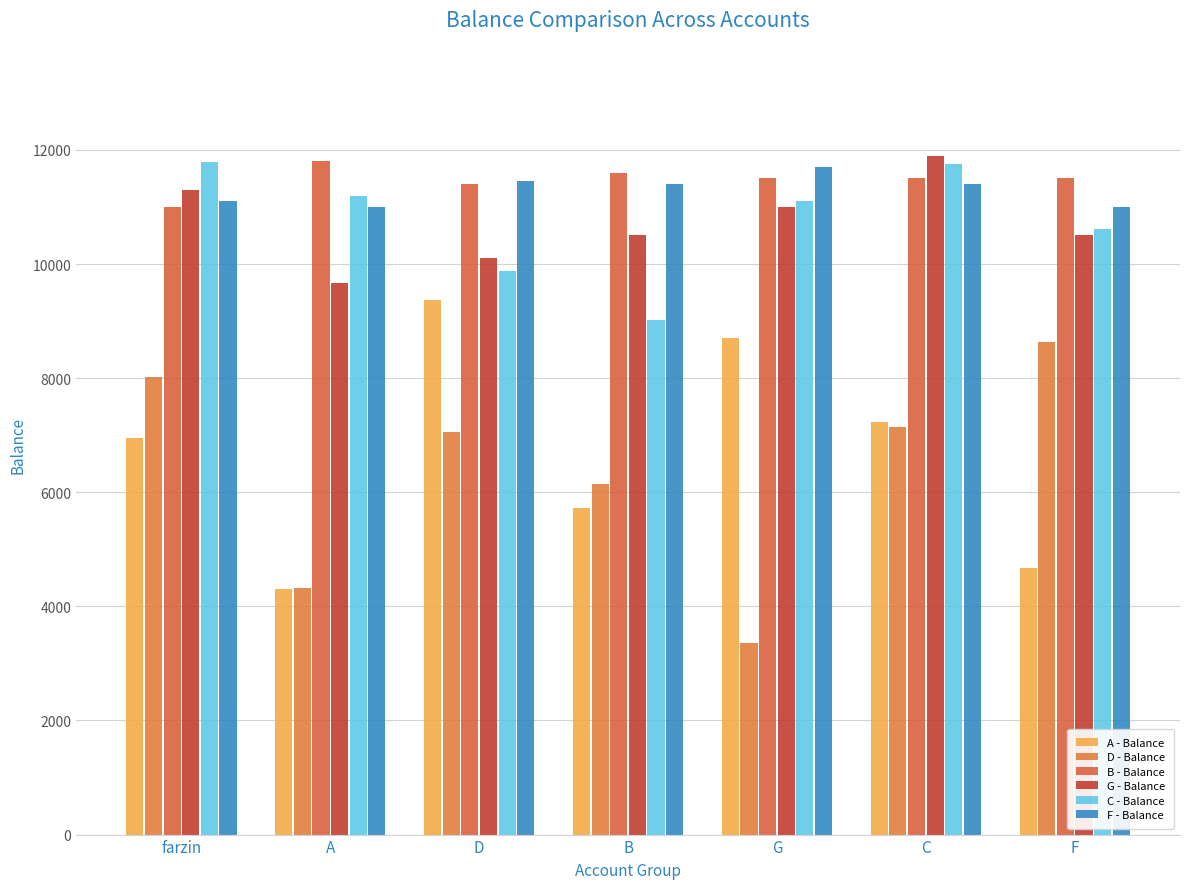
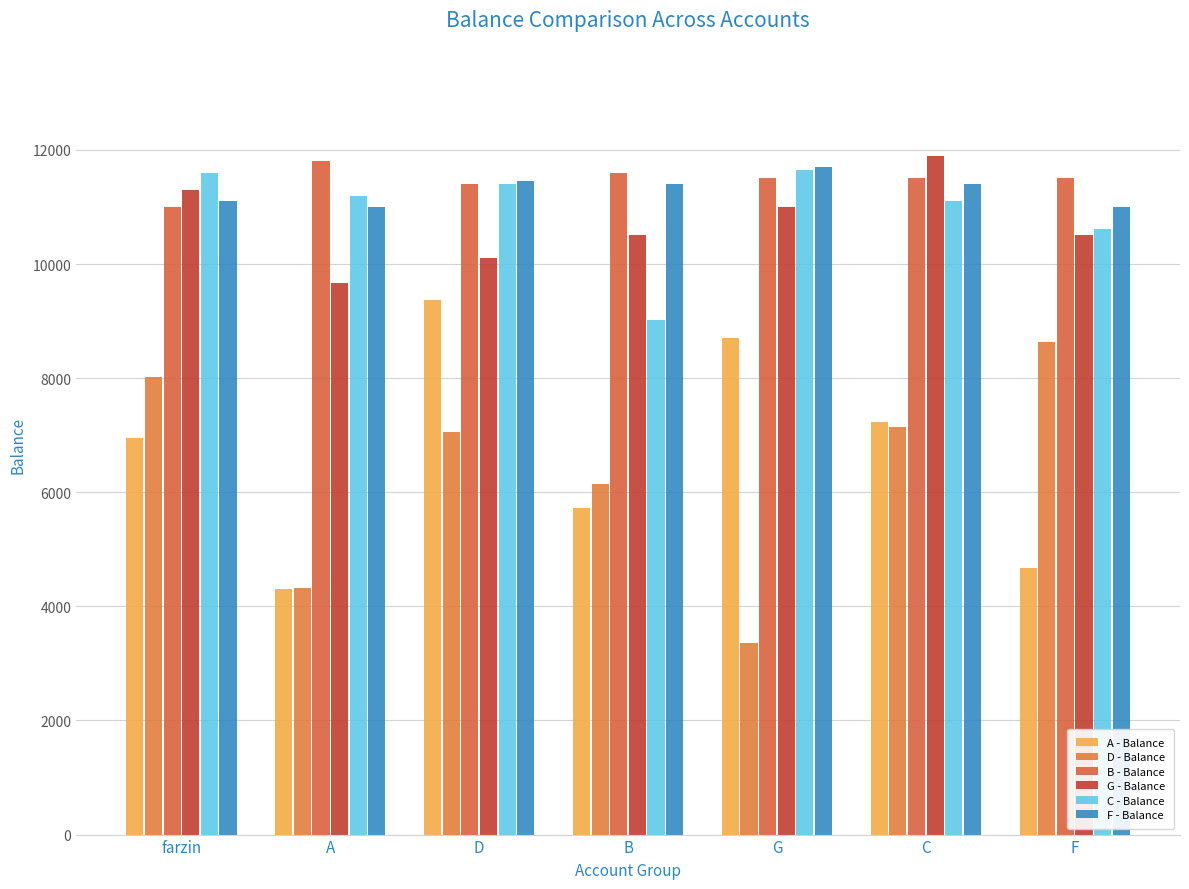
C - Balance, farzin: 11800 -> 11600
C - Balance, D: 9900 -> 11400
C - Balance, G: 11100 -> 11700
C - Balance, C: 11800 -> 11100
